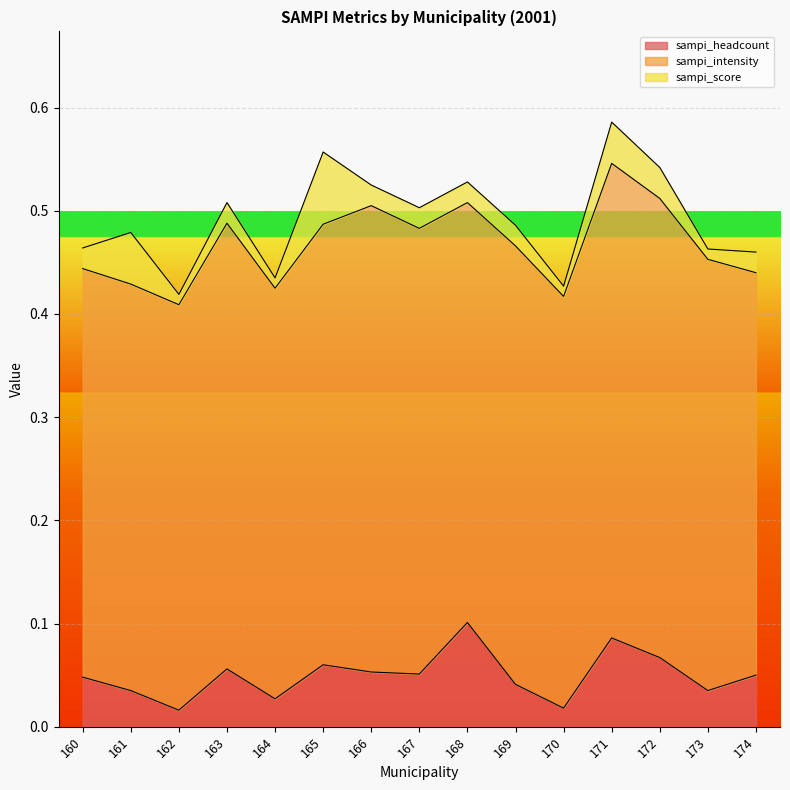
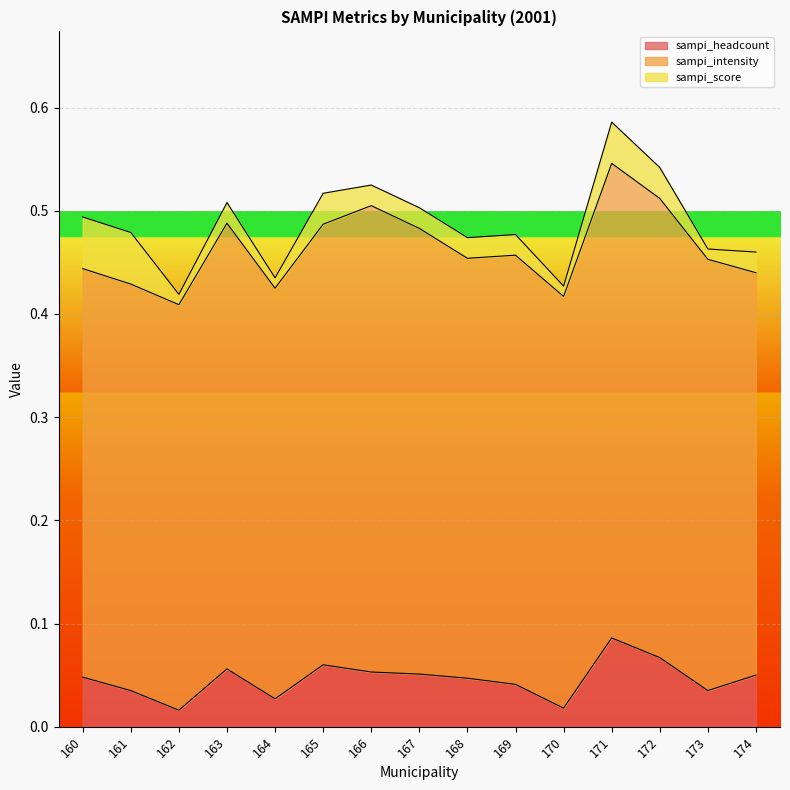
sampi_score, 160: 0.02 -> 0.05
sampi_score, 165: 0.07 -> 0.03
sampi_headcount, 168: 0.101 -> 0.047
sampi_intensity, 169: 0.425 -> 0.416
